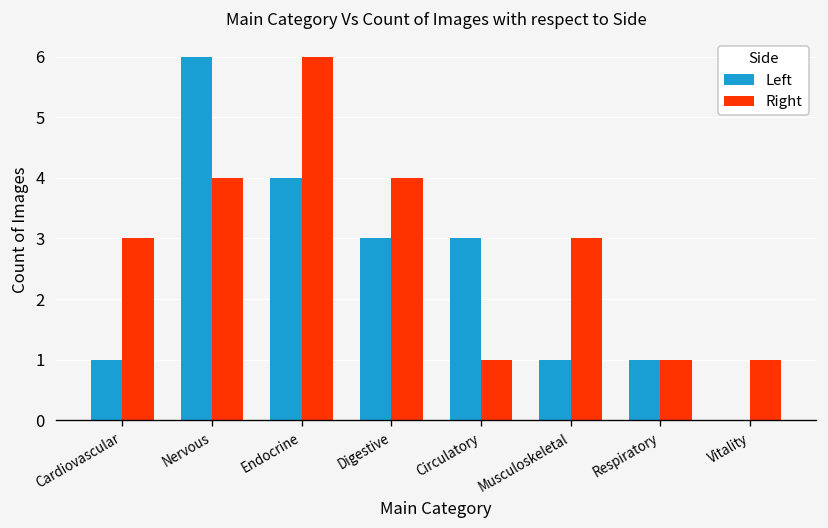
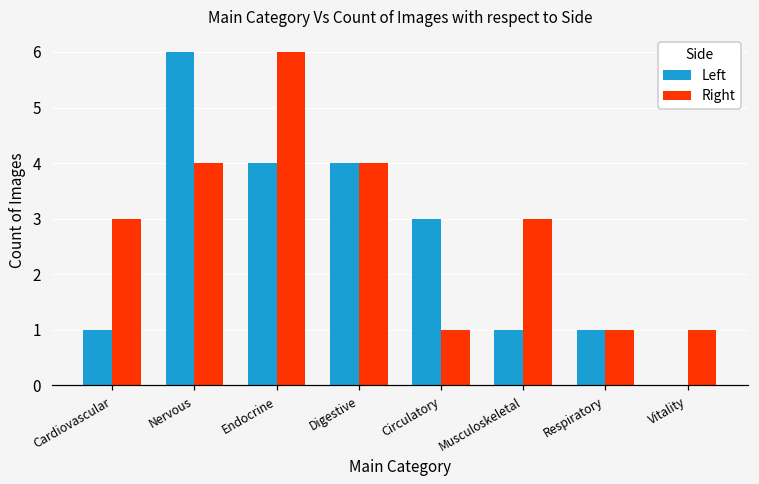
Left, Digestive: 3 -> 4
